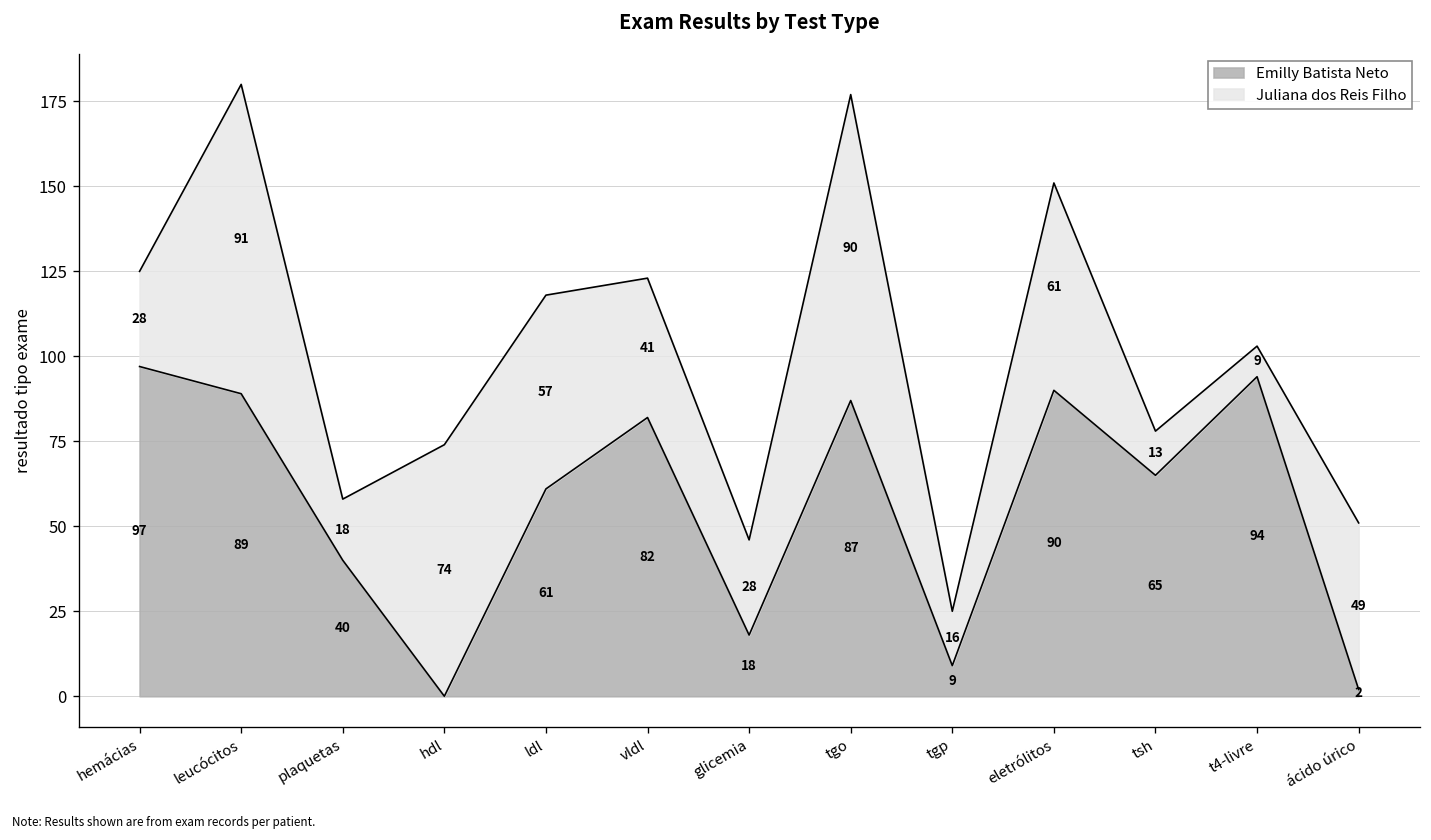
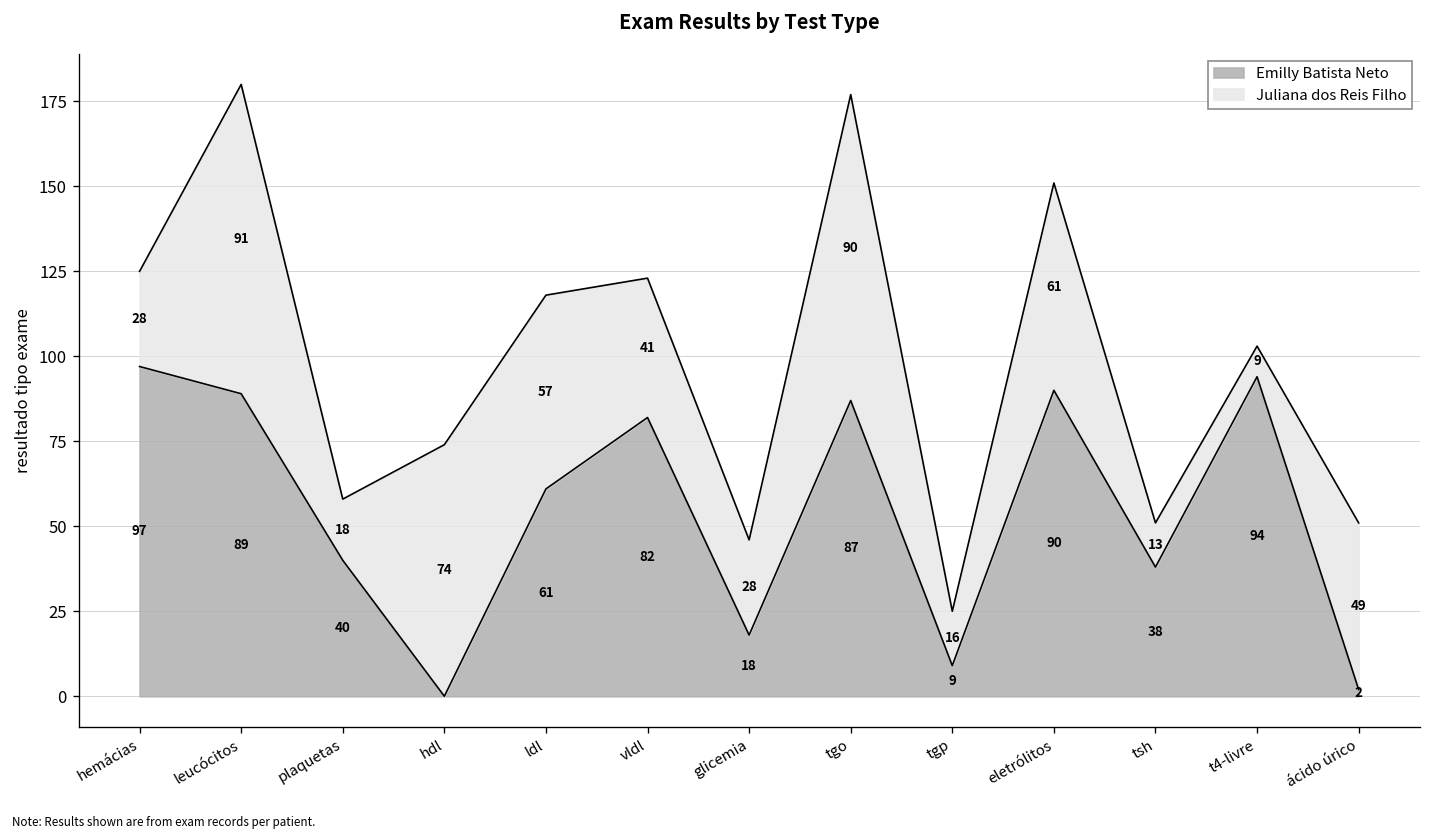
Emilly Batista Neto, tsh: 65 -> 38
